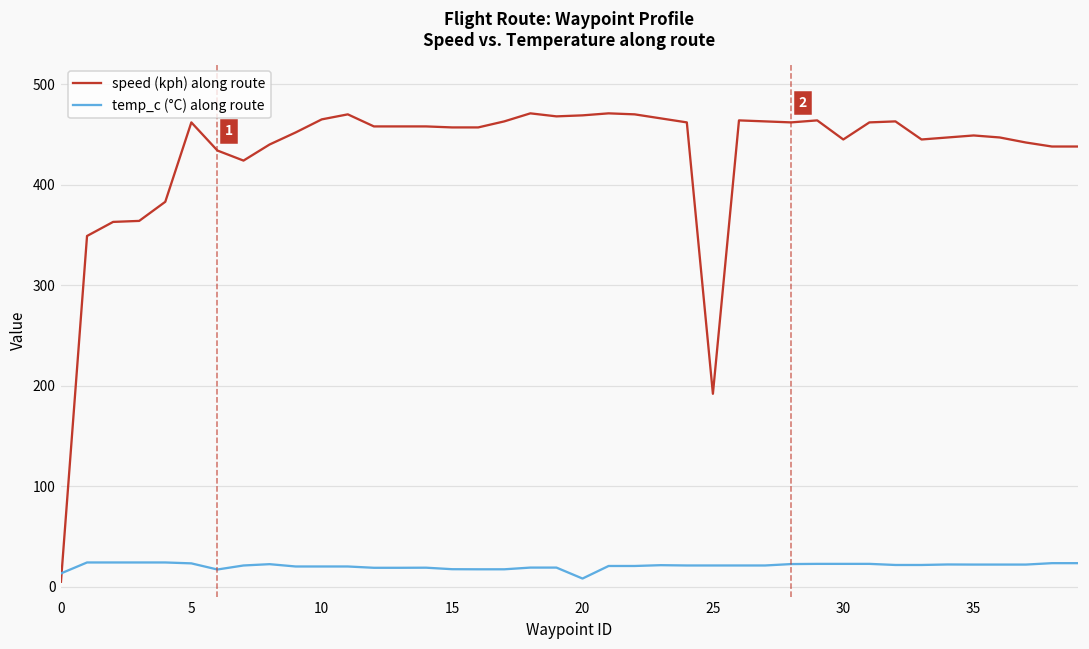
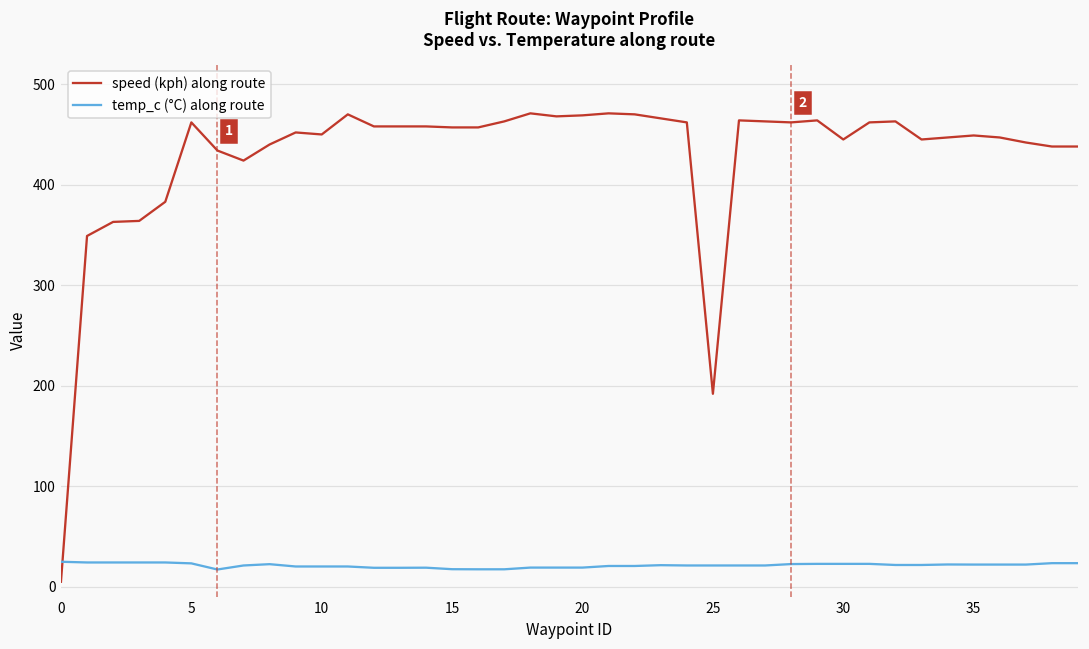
temp_c (°C) along route, 0: 10 -> 20
speed (kph) along route, 10: 470 -> 450
temp_c (°C) along route, 20: 10 -> 20
